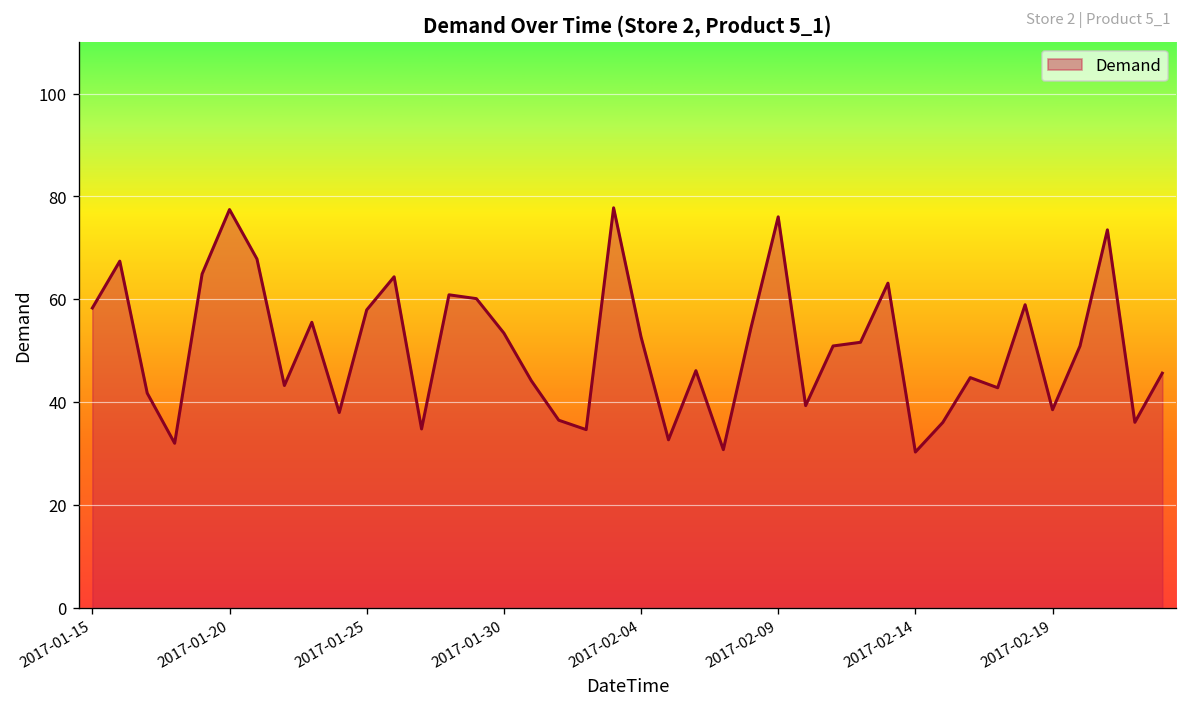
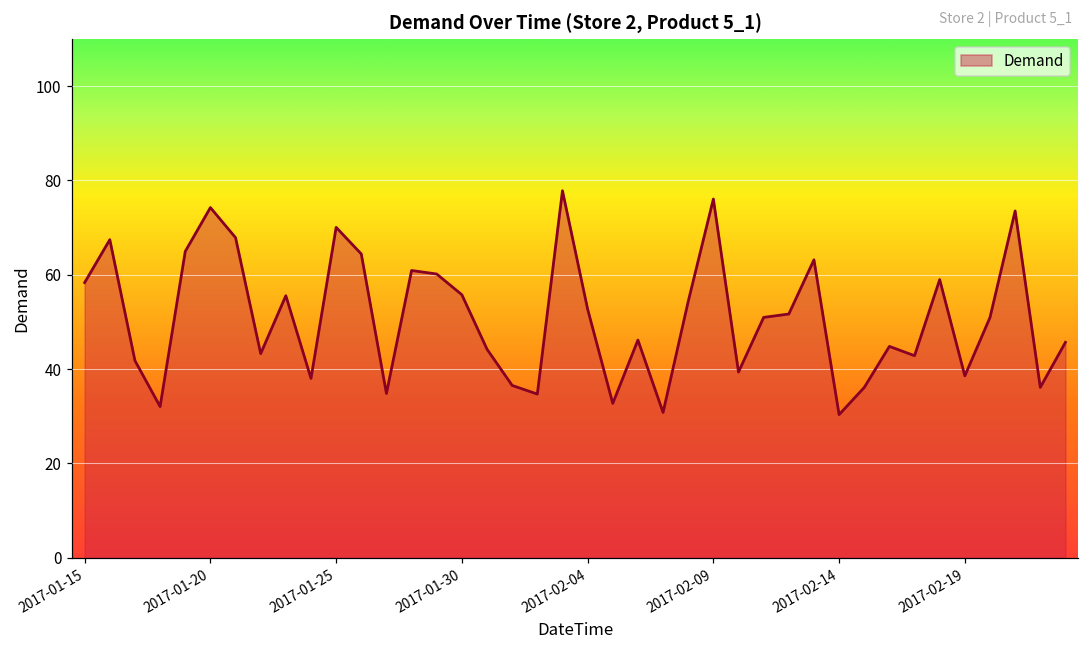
2017-01-20: 77 -> 74
2017-01-25: 58 -> 70
2017-01-30: 53 -> 56
